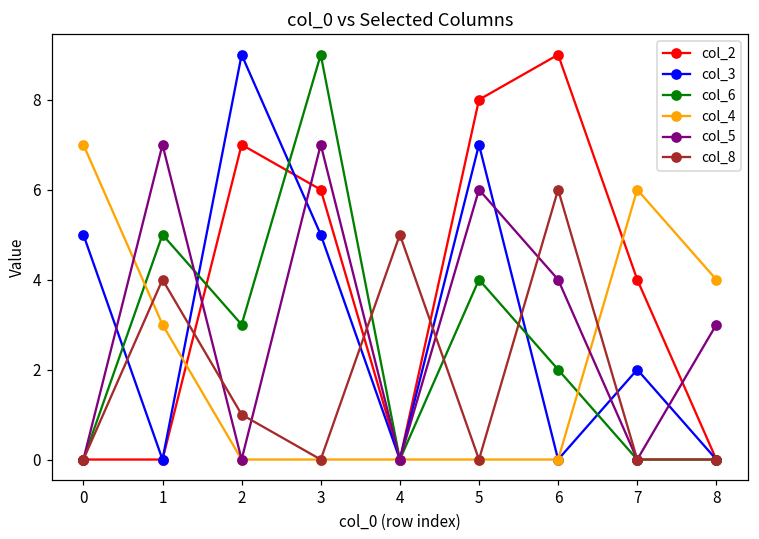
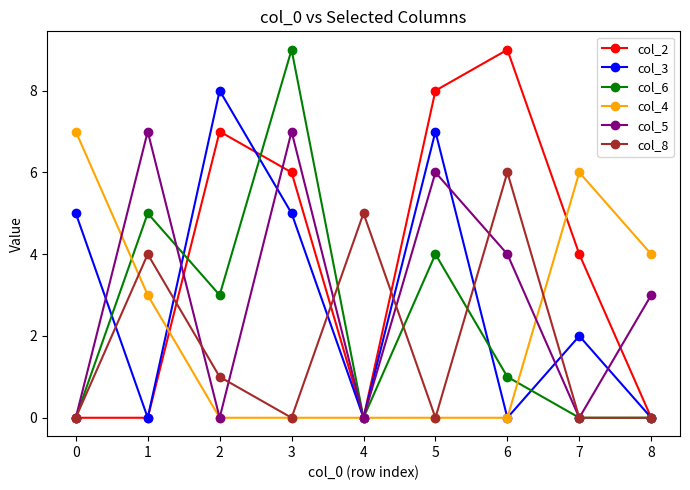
col_3, 2: 9 -> 8
col_6, 6: 2 -> 1
